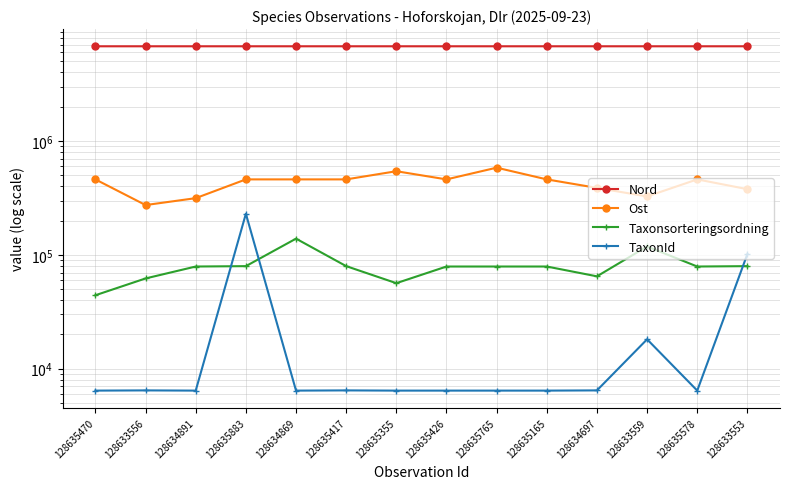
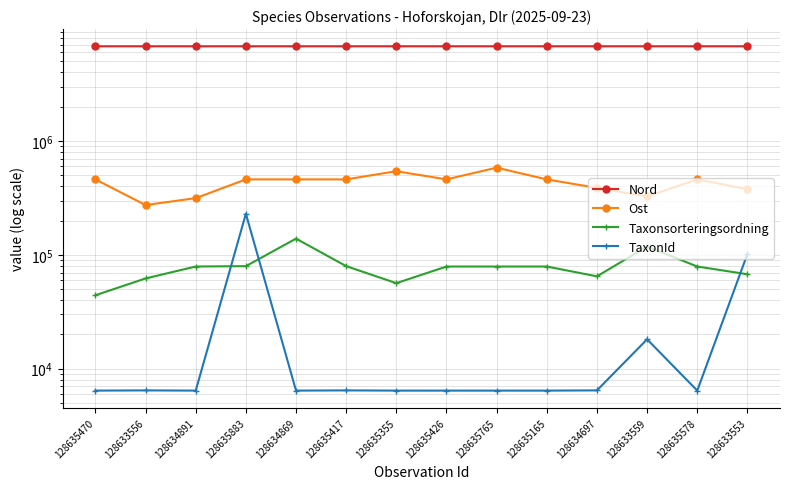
Taxonsorteringsordning, 128633553: 80000 -> 70000
